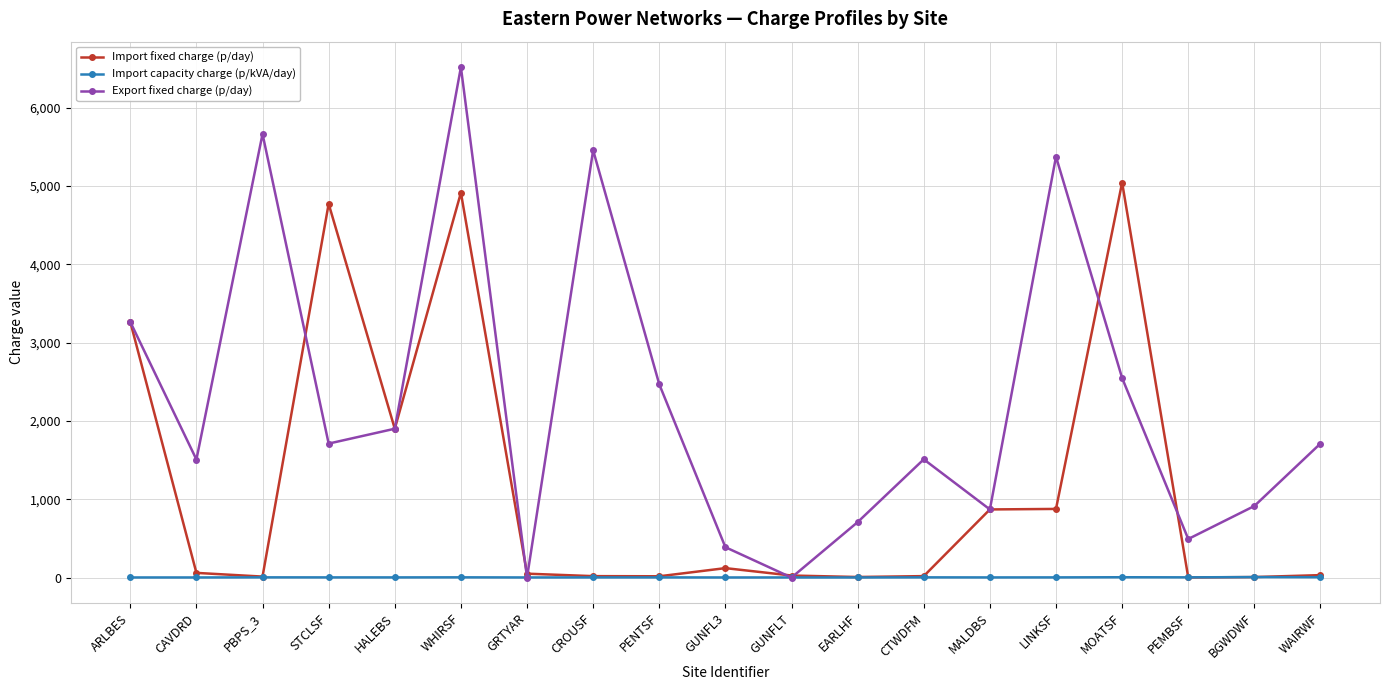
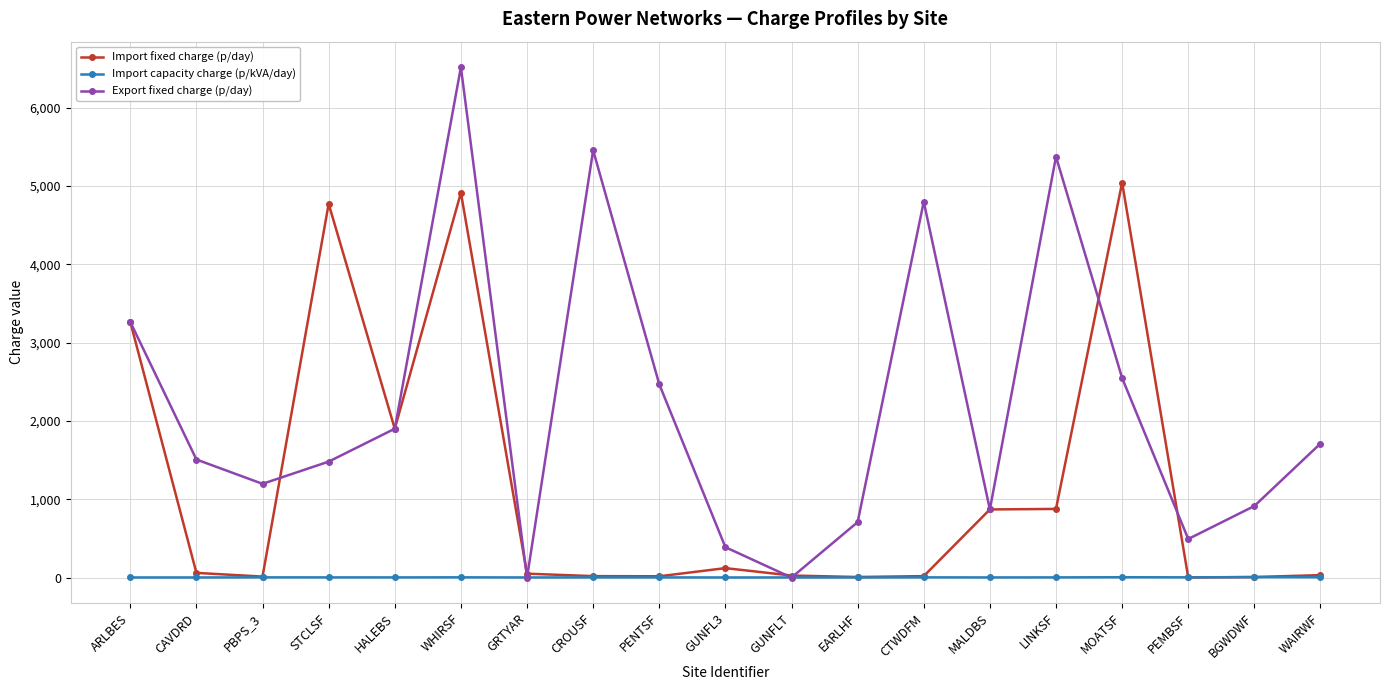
Export fixed charge (p/day), PBPS_3: 5,700 -> 1,200
Export fixed charge (p/day), STCLSF: 1,700 -> 1,500
Export fixed charge (p/day), CTWDFM: 1,500 -> 4,800
